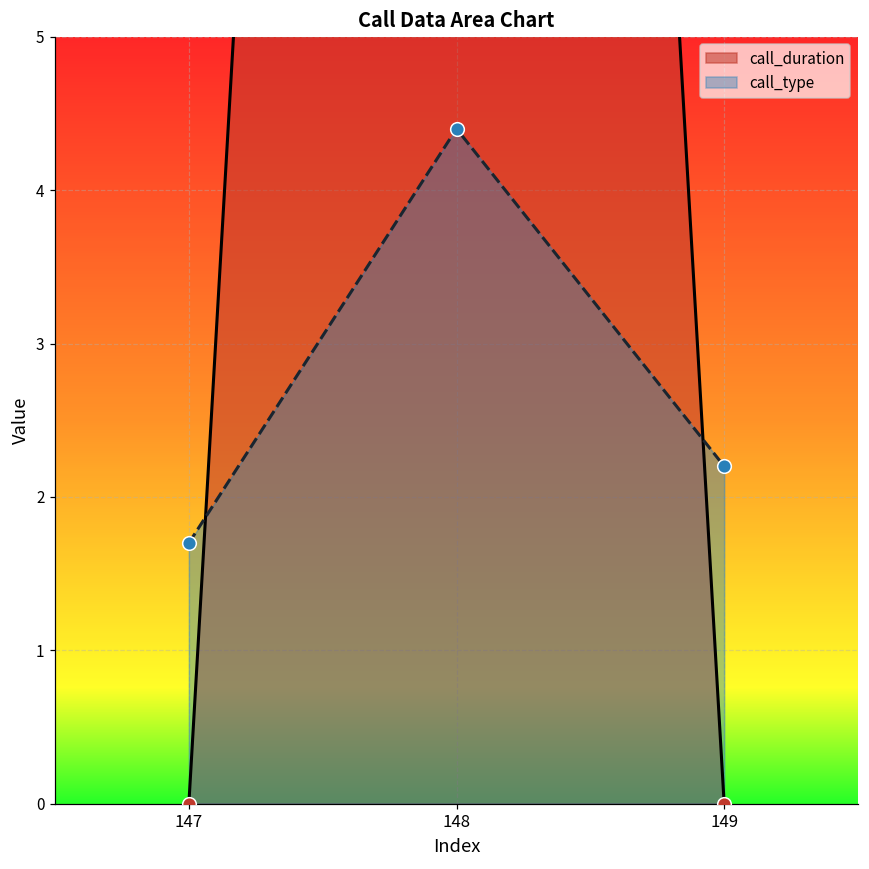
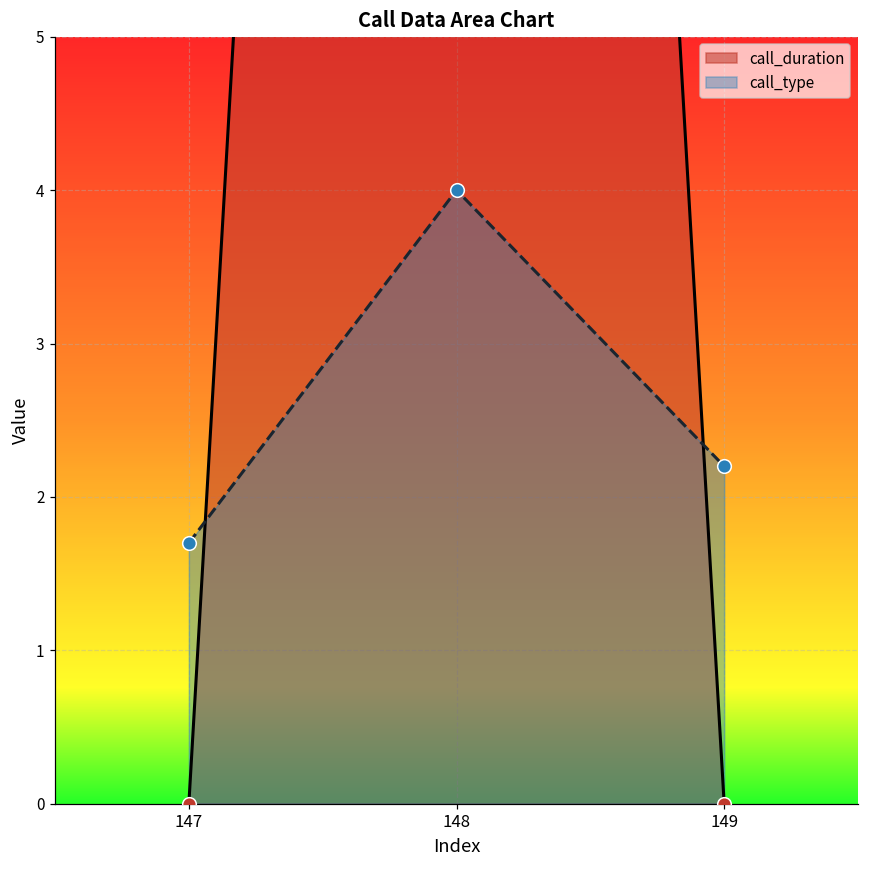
call_type, 148: 4.4 -> 4.0
